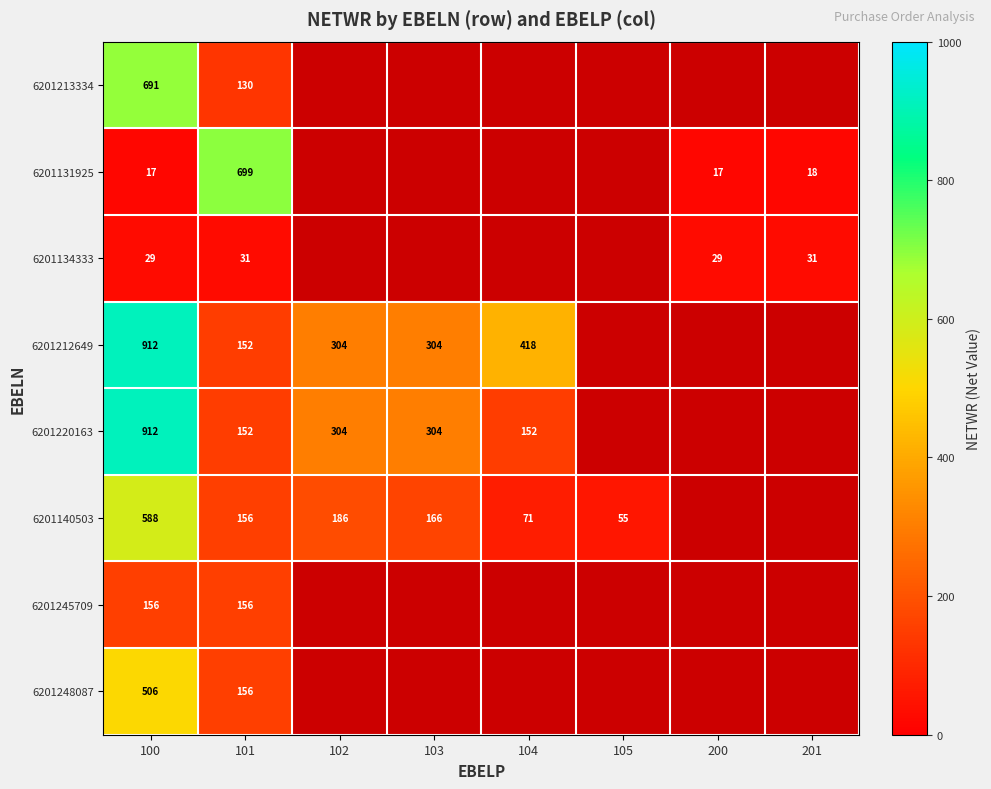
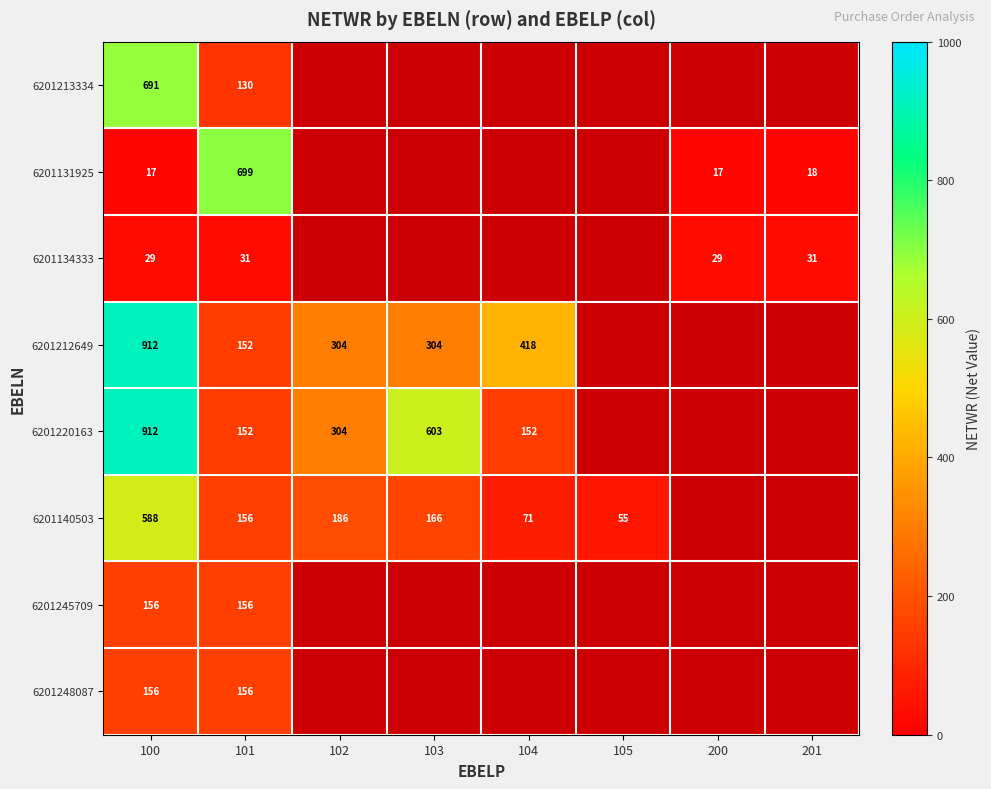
6201220163, 103: 304 -> 603
6201248087, 100: 506 -> 156
